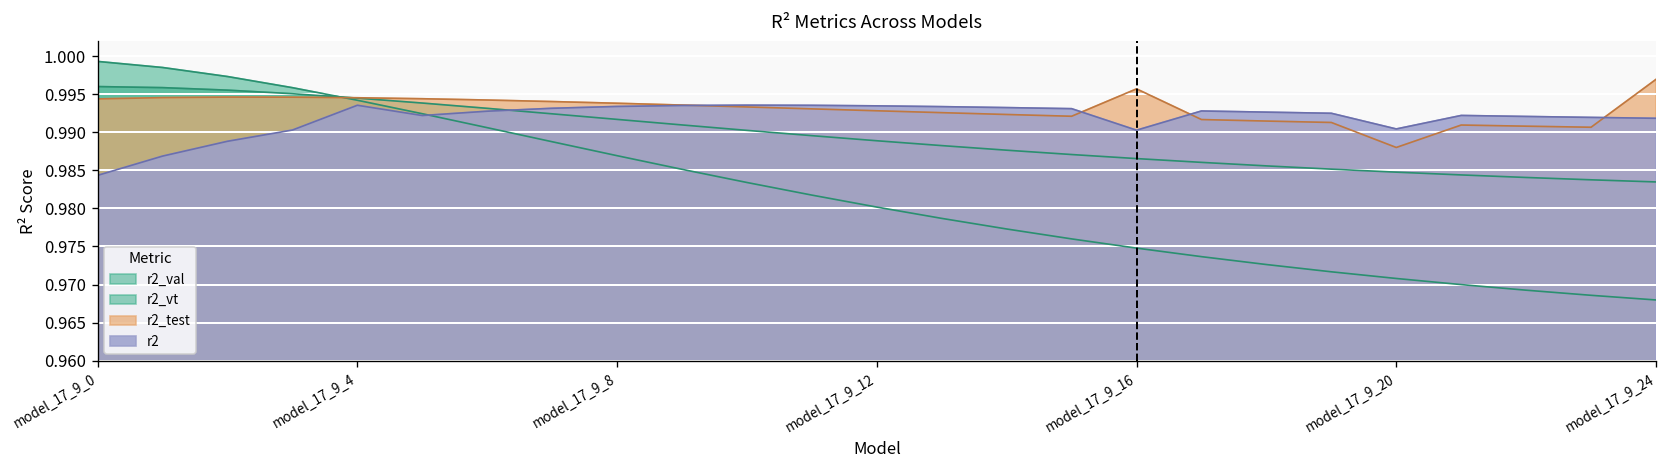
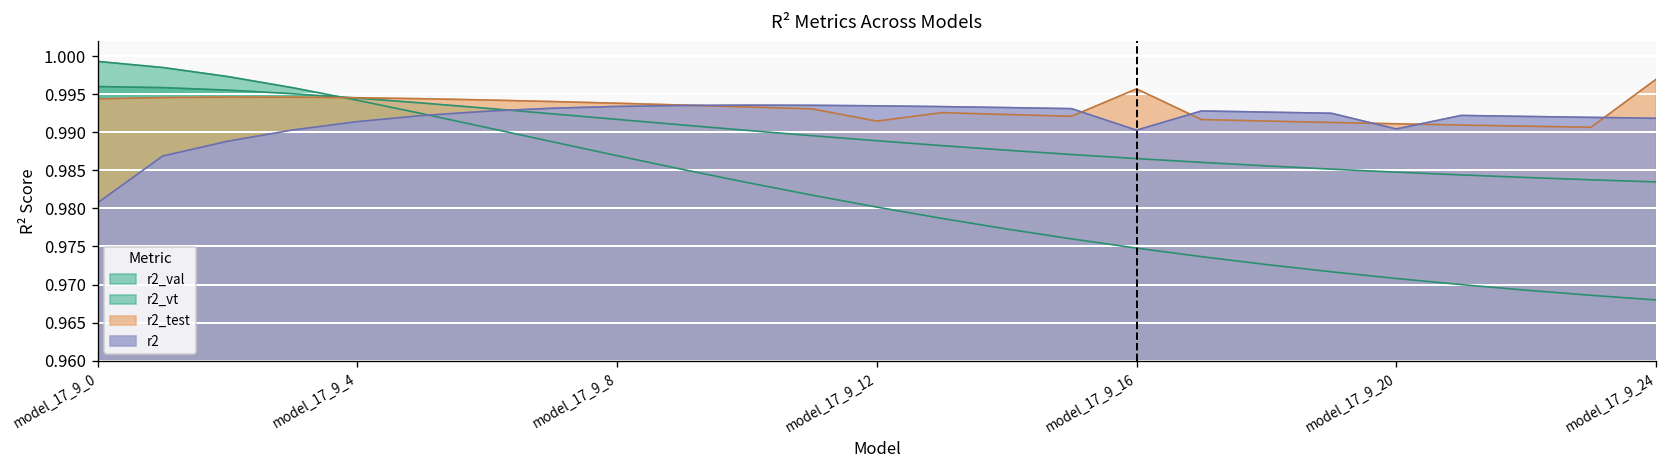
r2, model_17_9_0: 0.984 -> 0.981
r2, model_17_9_4: 0.994 -> 0.991
r2_test, model_17_9_12: 0.993 -> 0.991
r2_test, model_17_9_20: 0.988 -> 0.991
